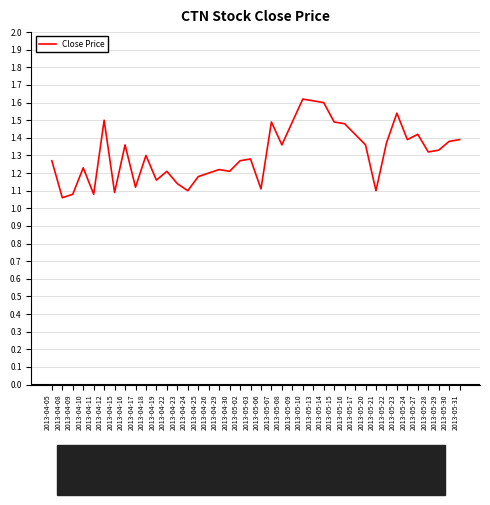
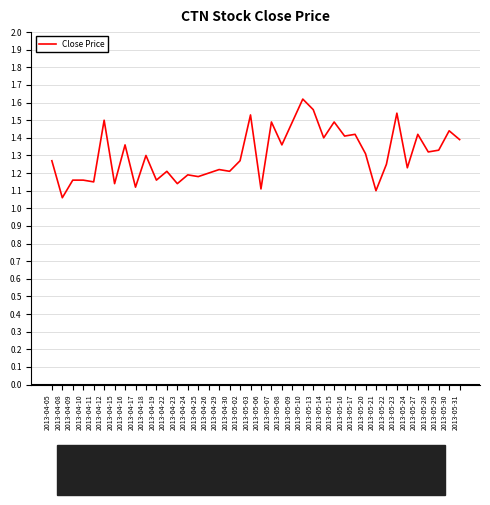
2013-04-09: 1.08 -> 1.16
2013-04-10: 1.23 -> 1.16
2013-04-11: 1.08 -> 1.15
2013-04-15: 1.09 -> 1.14
2013-04-24: 1.10 -> 1.19
2013-05-03: 1.28 -> 1.53
2013-05-13: 1.61 -> 1.56
2013-05-14: 1.6 -> 1.4
2013-05-16: 1.48 -> 1.41
2013-05-20: 1.36 -> 1.31
2013-05-22: 1.37 -> 1.25
2013-05-24: 1.39 -> 1.23
2013-05-30: 1.38 -> 1.44
